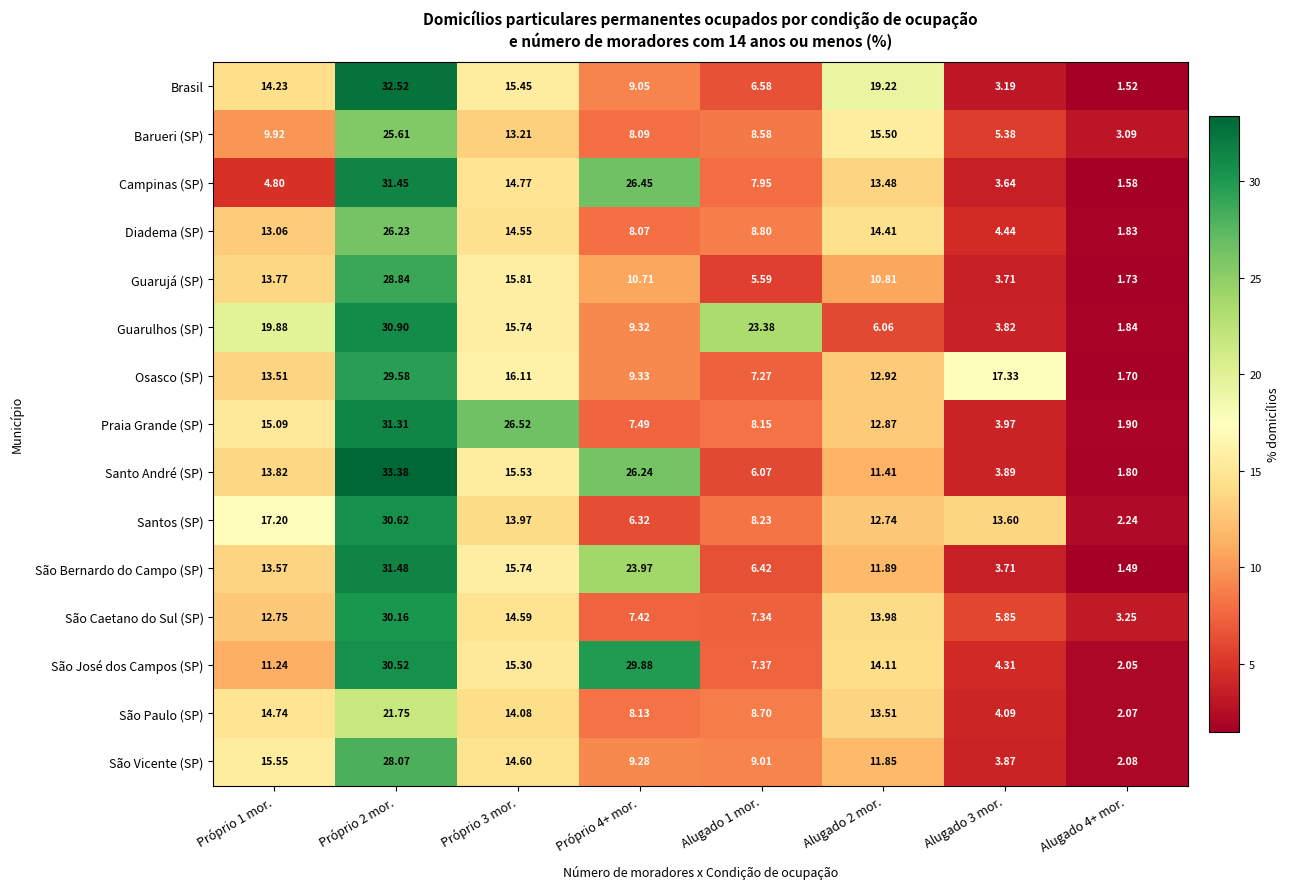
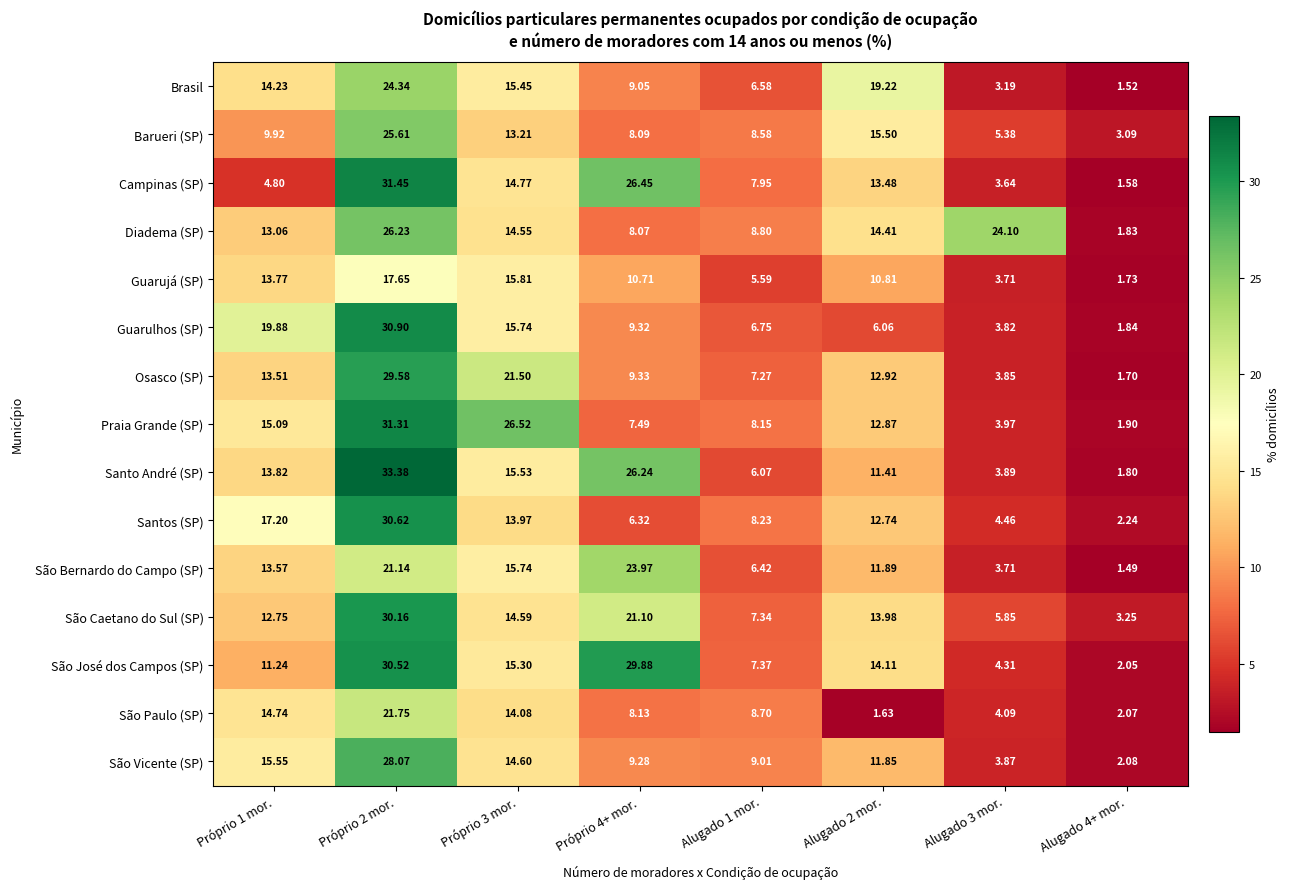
Brasil, Próprio 2 mor.: 32.52 -> 24.34
Diadema (SP), Alugado 3 mor.: 4.44 -> 24.10
Guarujá (SP), Próprio 2 mor.: 28.84 -> 17.65
Guarulhos (SP), Alugado 1 mor.: 23.38 -> 6.75
Osasco (SP), Próprio 3 mor.: 16.11 -> 21.50
Osasco (SP), Alugado 3 mor.: 17.33 -> 3.85
Santos (SP), Alugado 3 mor.: 13.60 -> 4.46
São Bernardo do Campo (SP), Próprio 2 mor.: 31.48 -> 21.14
São Caetano do Sul (SP), Próprio 4+ mor.: 7.42 -> 21.10
São Paulo (SP), Alugado 2 mor.: 13.51 -> 1.63
